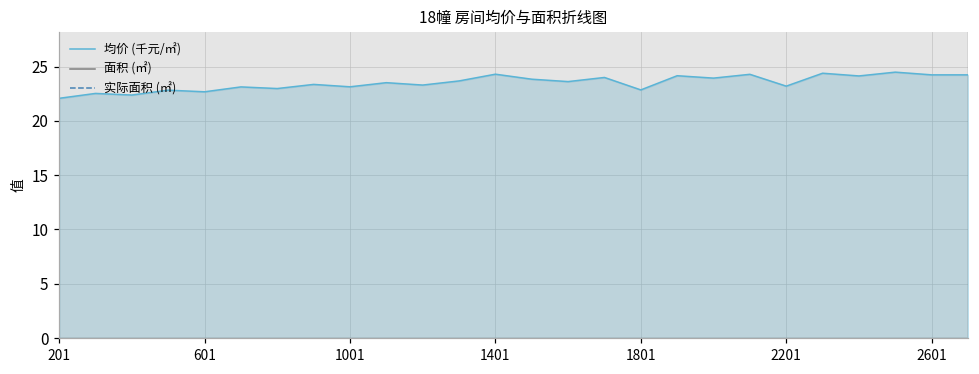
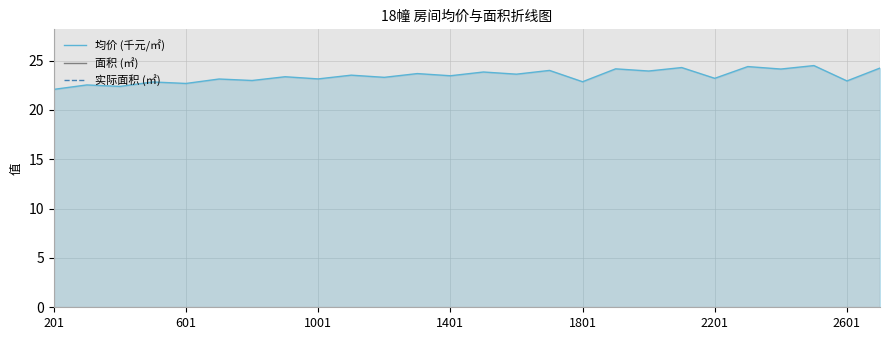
均价 (千元/㎡), 1401: 24 -> 23
均价 (千元/㎡), 2601: 24 -> 23
